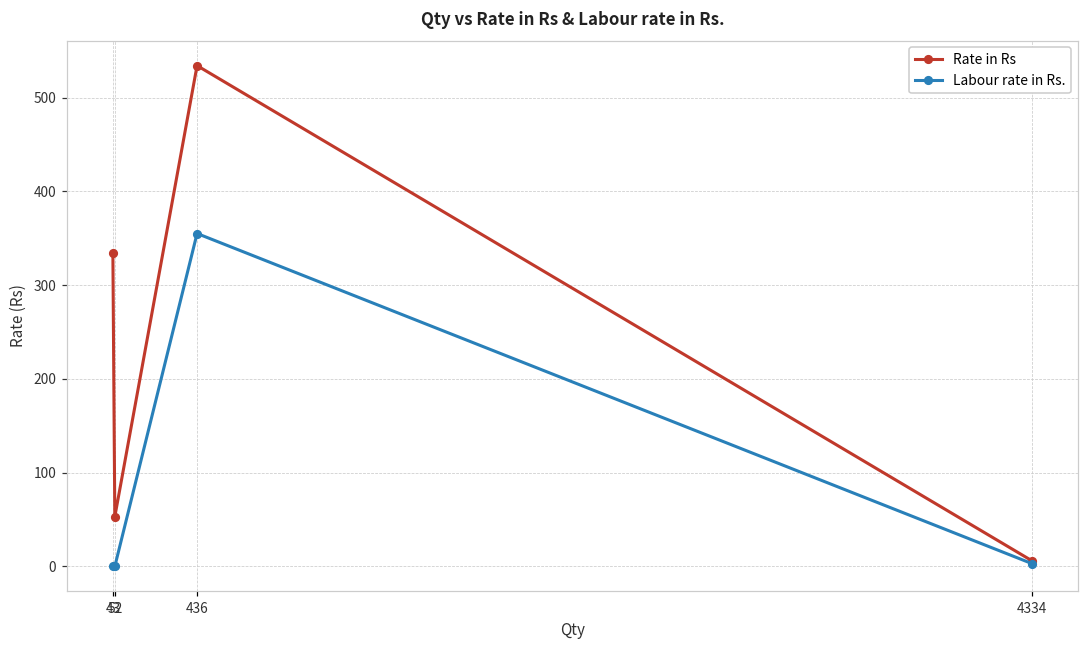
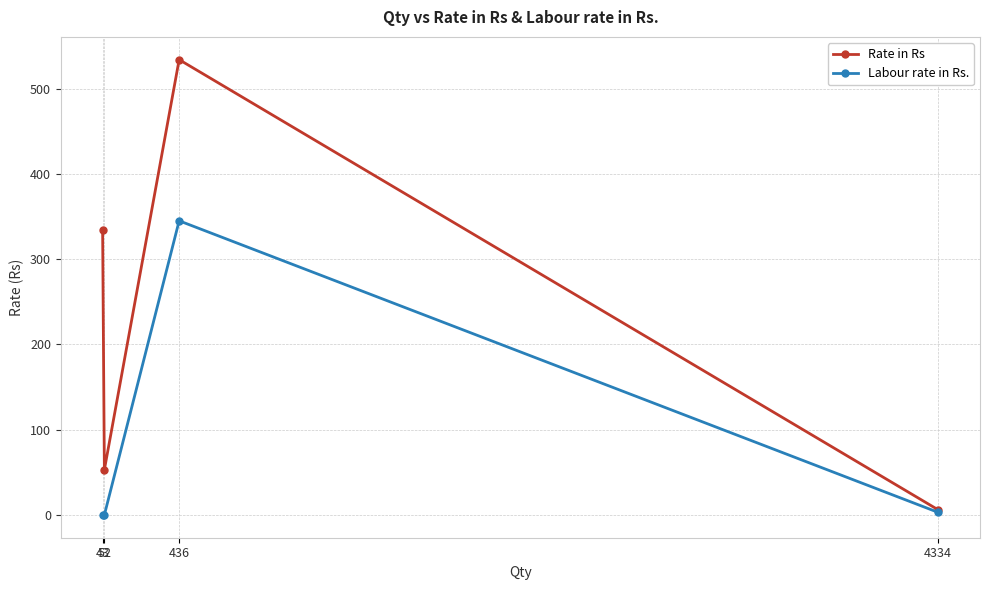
Labour rate in Rs., 436: 360 -> 350
